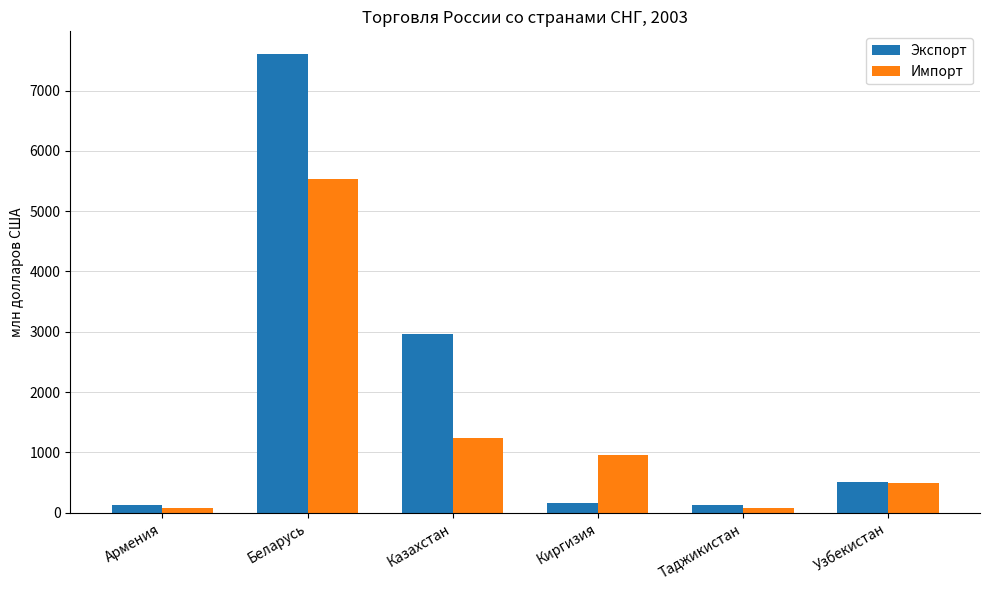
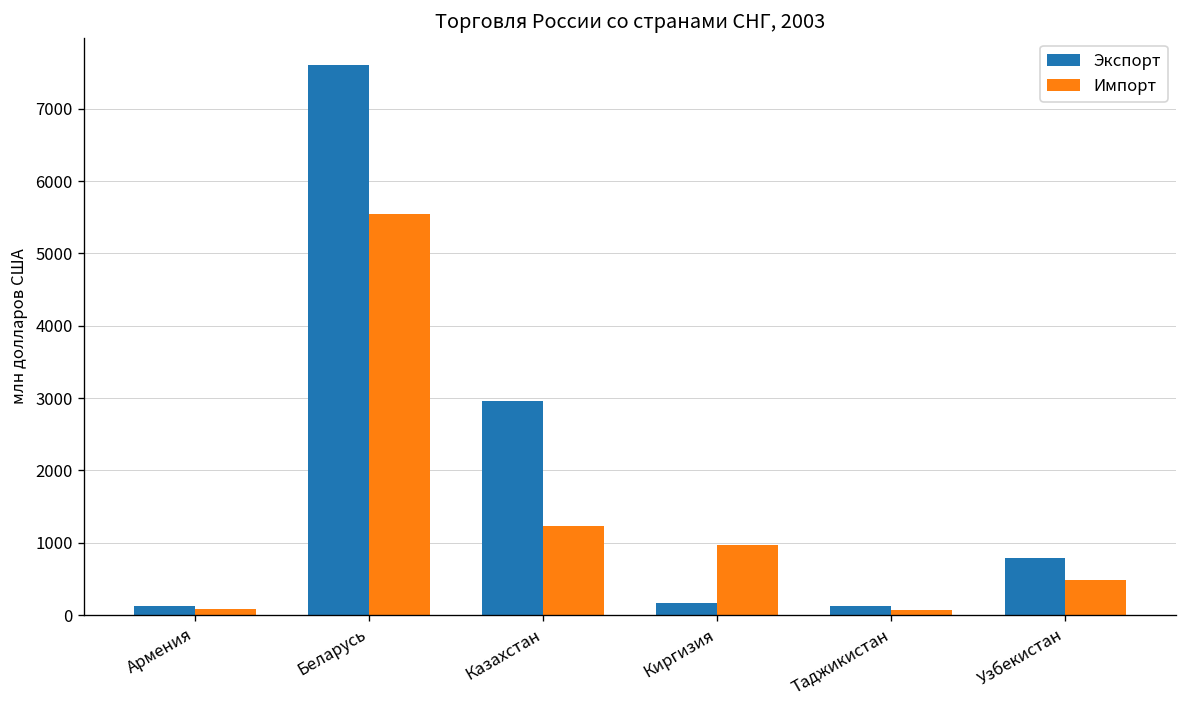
Экспорт, Узбекистан: 500 -> 800
